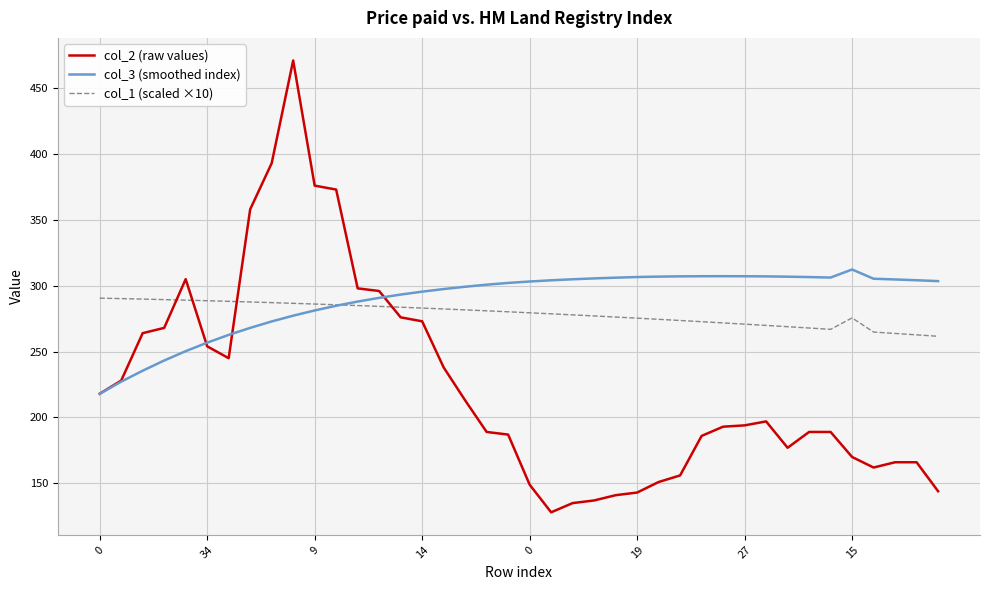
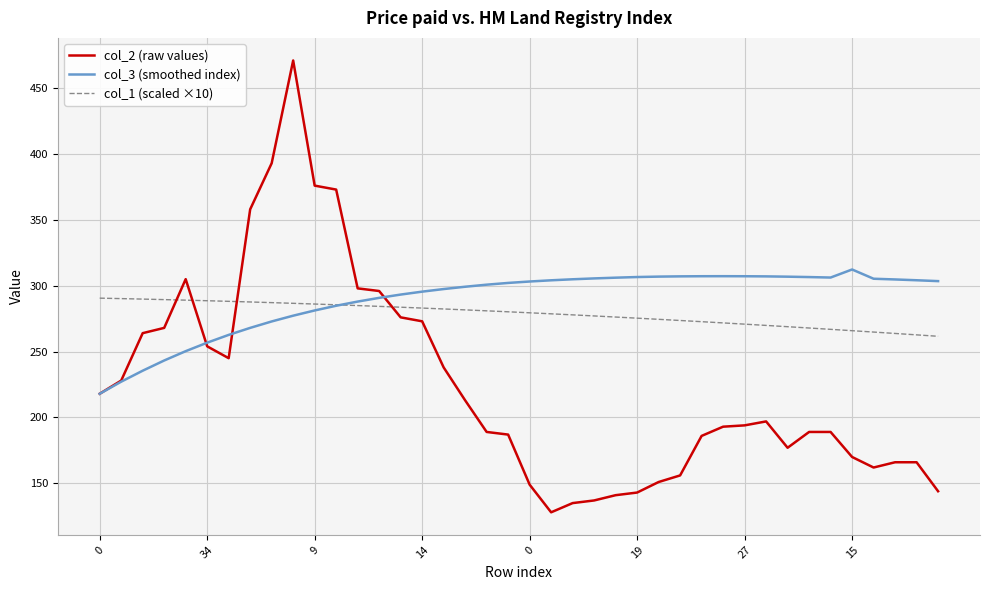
col_1 (scaled ×10), 15: 276 -> 266
